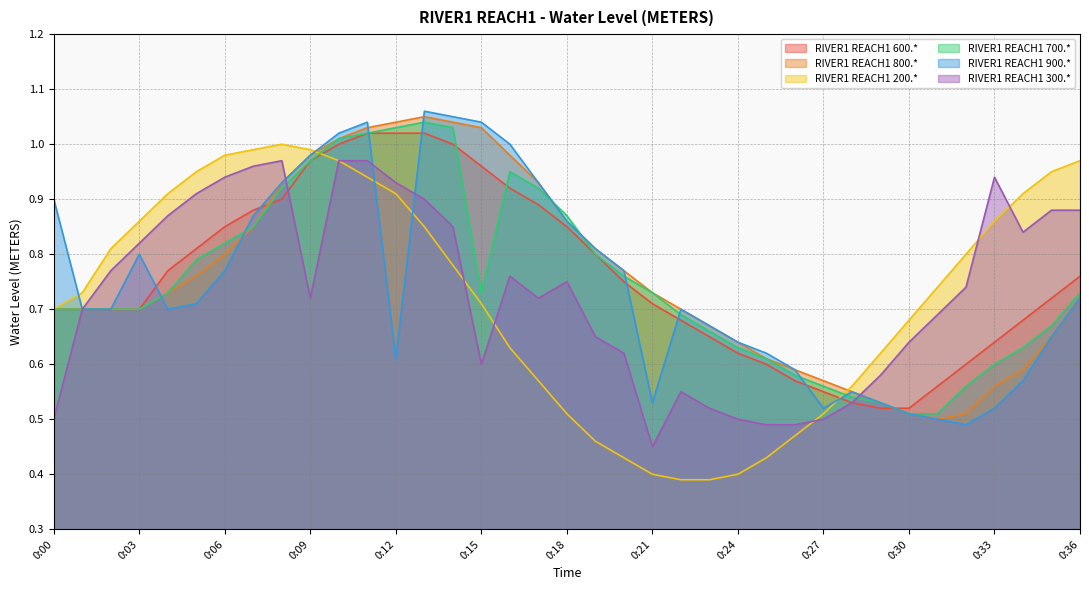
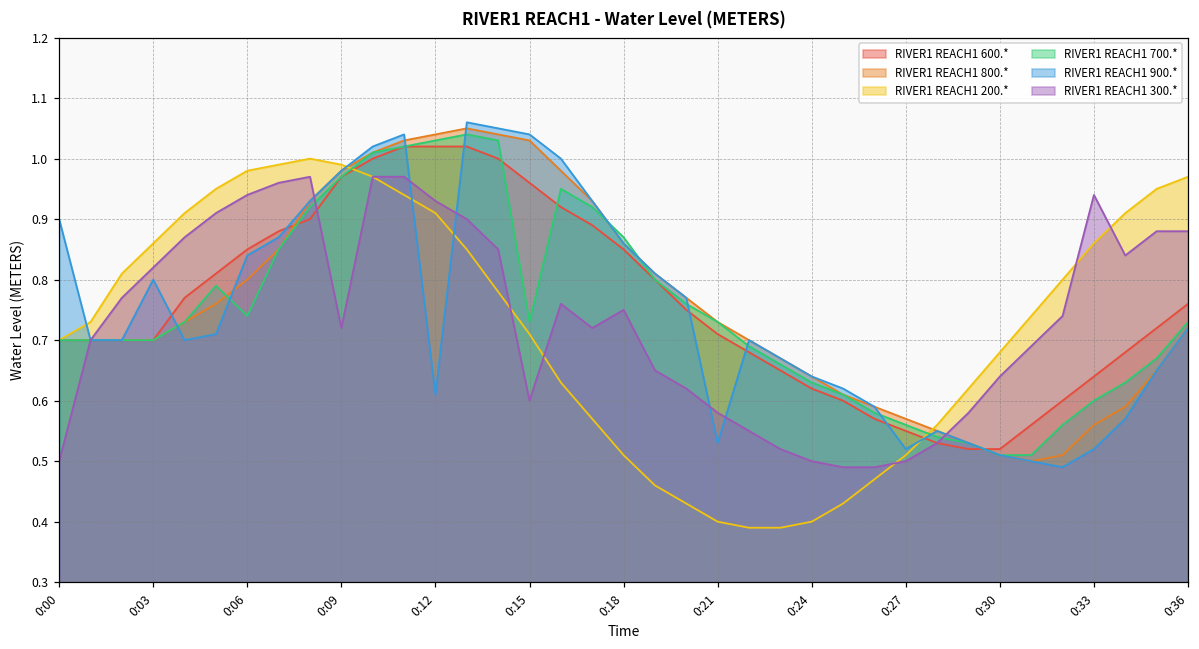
RIVER1 REACH1 700.*, 0:06: 0.82 -> 0.74
RIVER1 REACH1 900.*, 0:06: 0.77 -> 0.84
RIVER1 REACH1 300.*, 0:21: 0.45 -> 0.58
